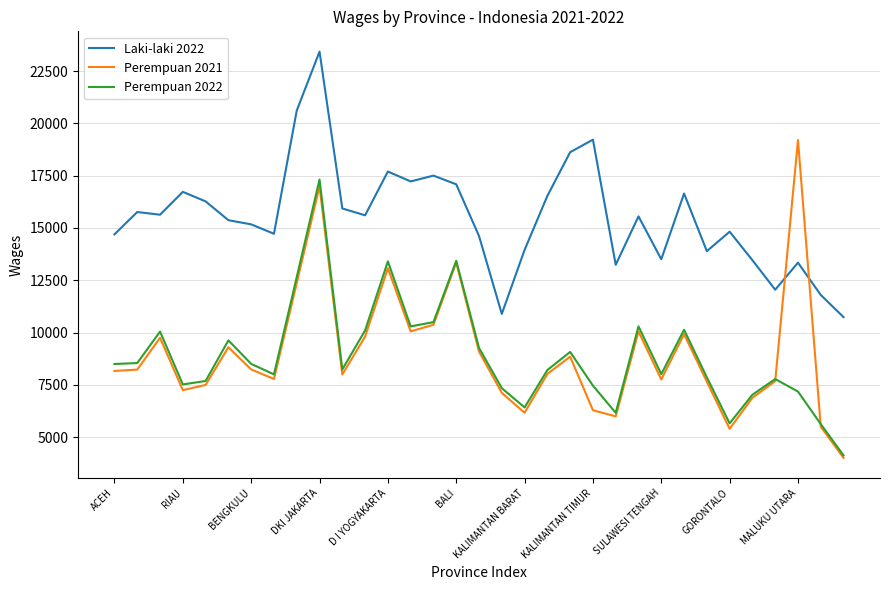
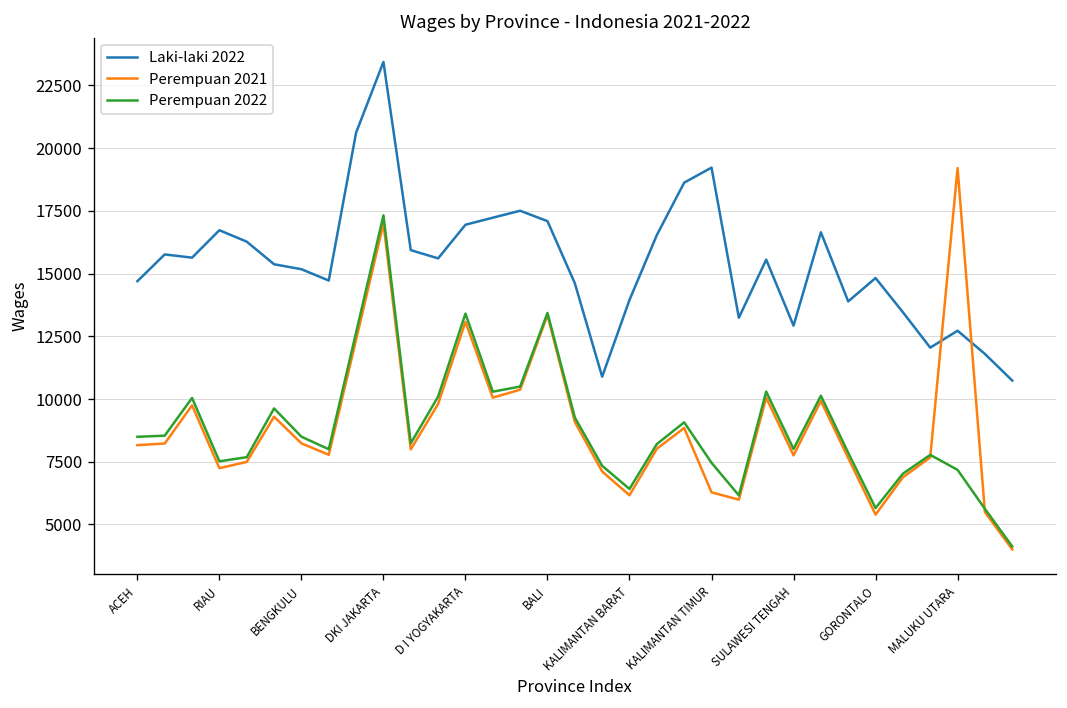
Laki-laki 2022, D I YOGYAKARTA: 17700 -> 16900
Laki-laki 2022, SULAWESI TENGAH: 13500 -> 12900
Laki-laki 2022, MALUKU UTARA: 13300 -> 12700
